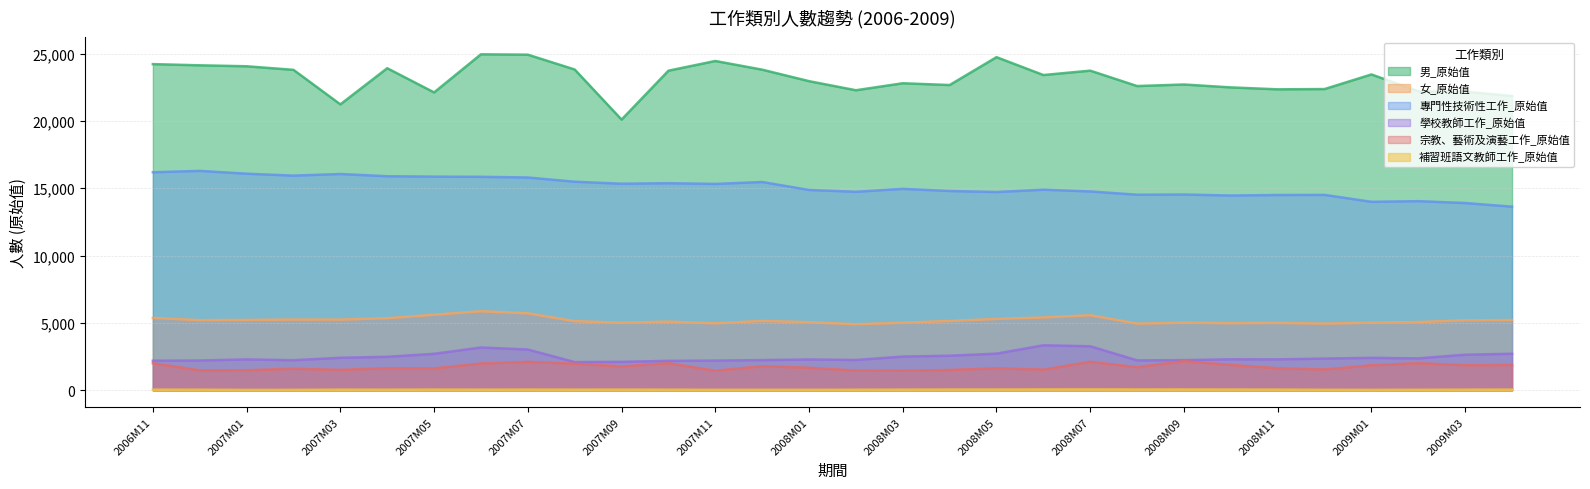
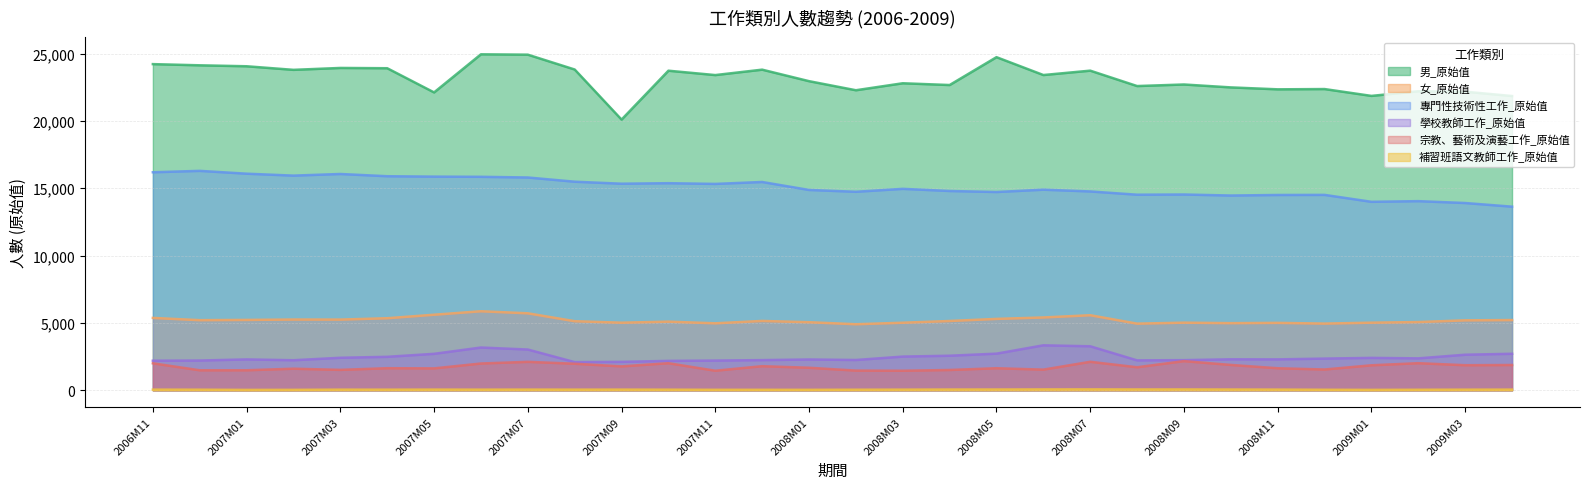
男_原始值, 2007M03: 21,200 -> 23,900
男_原始值, 2007M11: 24,400 -> 23,400
男_原始值, 2009M01: 23,500 -> 21,900
